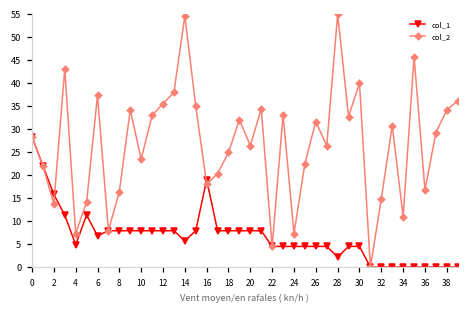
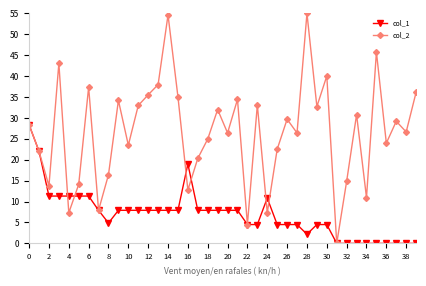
col_1, 2: 16 -> 11
col_1, 4: 5 -> 11
col_1, 6: 7 -> 11
col_1, 8: 8 -> 5
col_1, 14: 6 -> 8
col_2, 16: 18 -> 13
col_1, 24: 5 -> 11
col_2, 26: 32 -> 30
col_2, 36: 17 -> 24
col_2, 38: 34 -> 27
